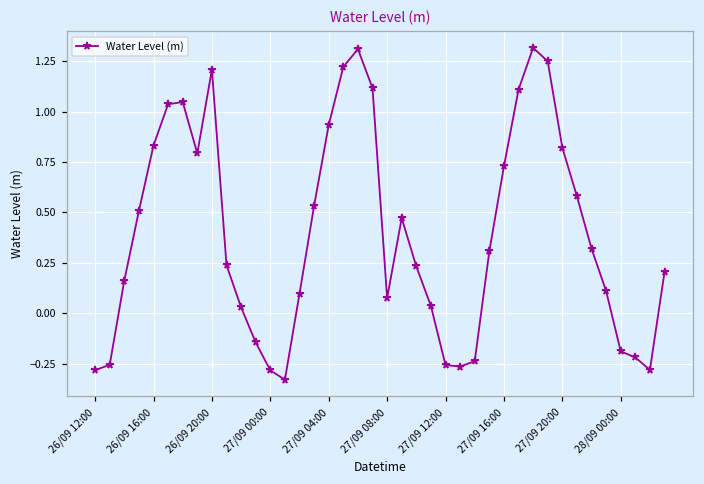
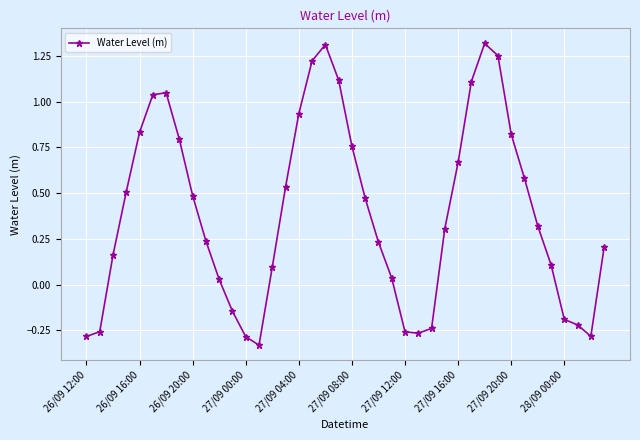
26/09 20:00: 1.21 -> 0.49
27/09 08:00: 0.07 -> 0.76
27/09 16:00: 0.73 -> 0.67
